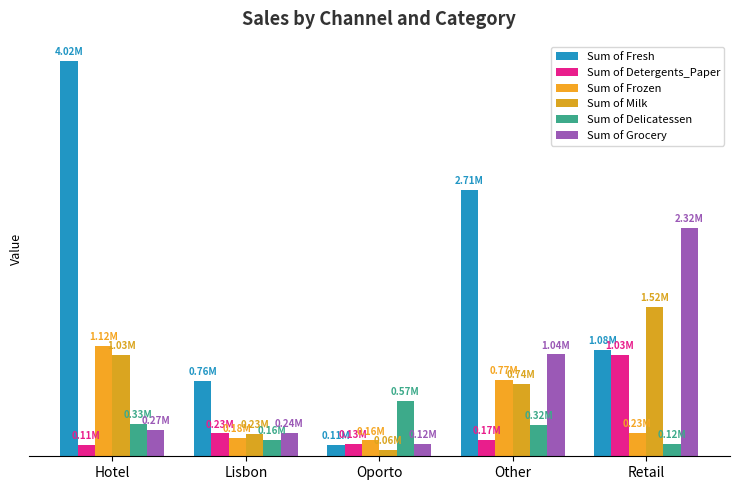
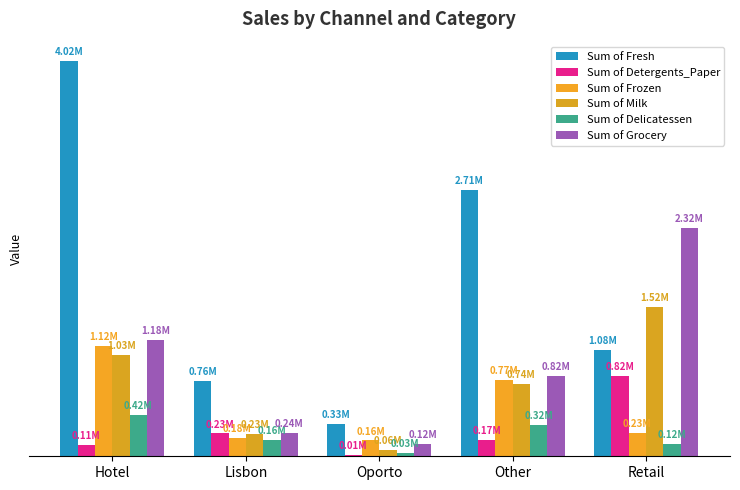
Sum of Delicatessen, Hotel: 0.33M -> 0.42M
Sum of Grocery, Hotel: 0.27M -> 1.18M
Sum of Fresh, Oporto: 0.11M -> 0.33M
Sum of Detergents_Paper, Oporto: 0.13M -> 0.01M
Sum of Delicatessen, Oporto: 0.57M -> 0.03M
Sum of Grocery, Other: 1.04M -> 0.82M
Sum of Detergents_Paper, Retail: 1.03M -> 0.82M
